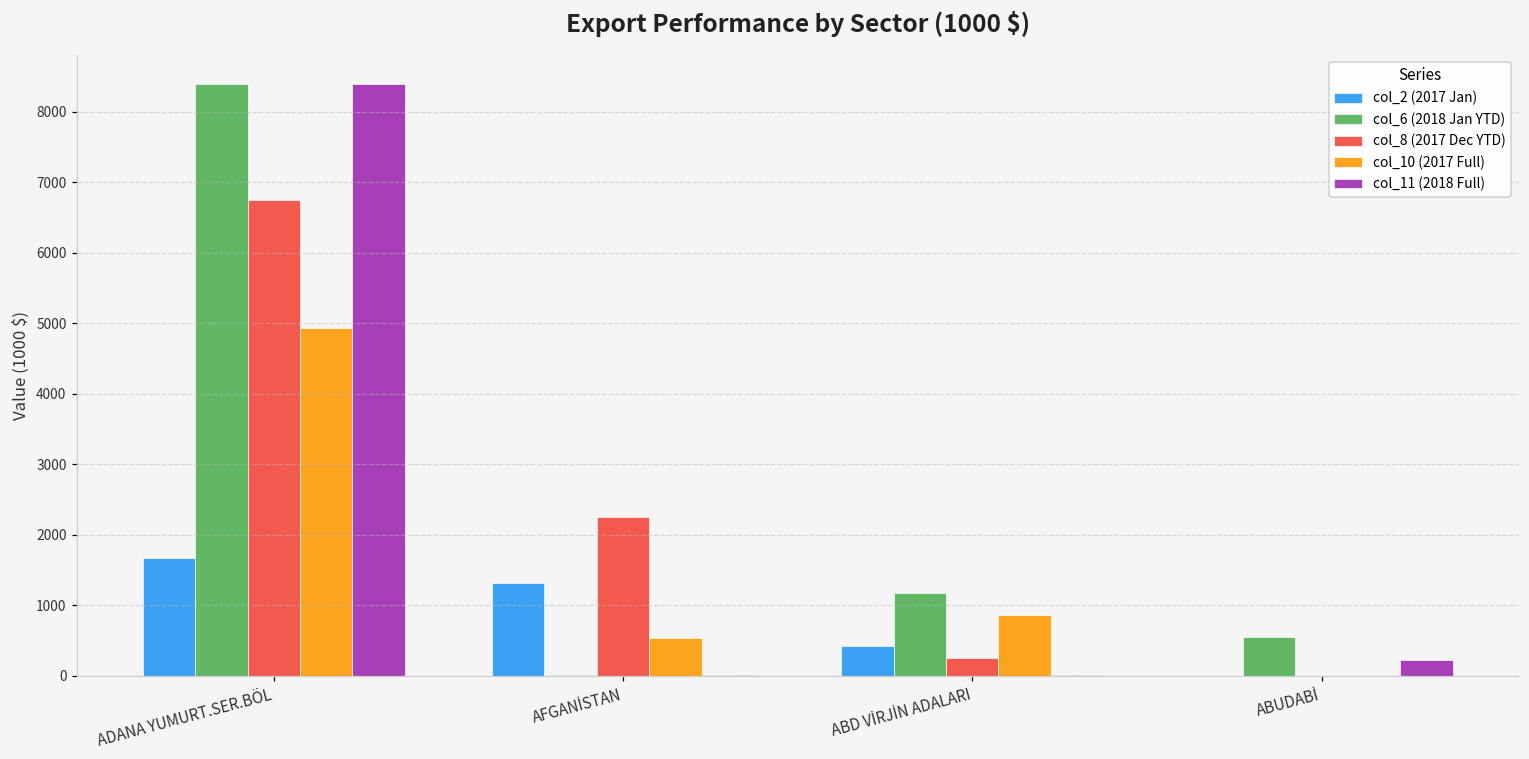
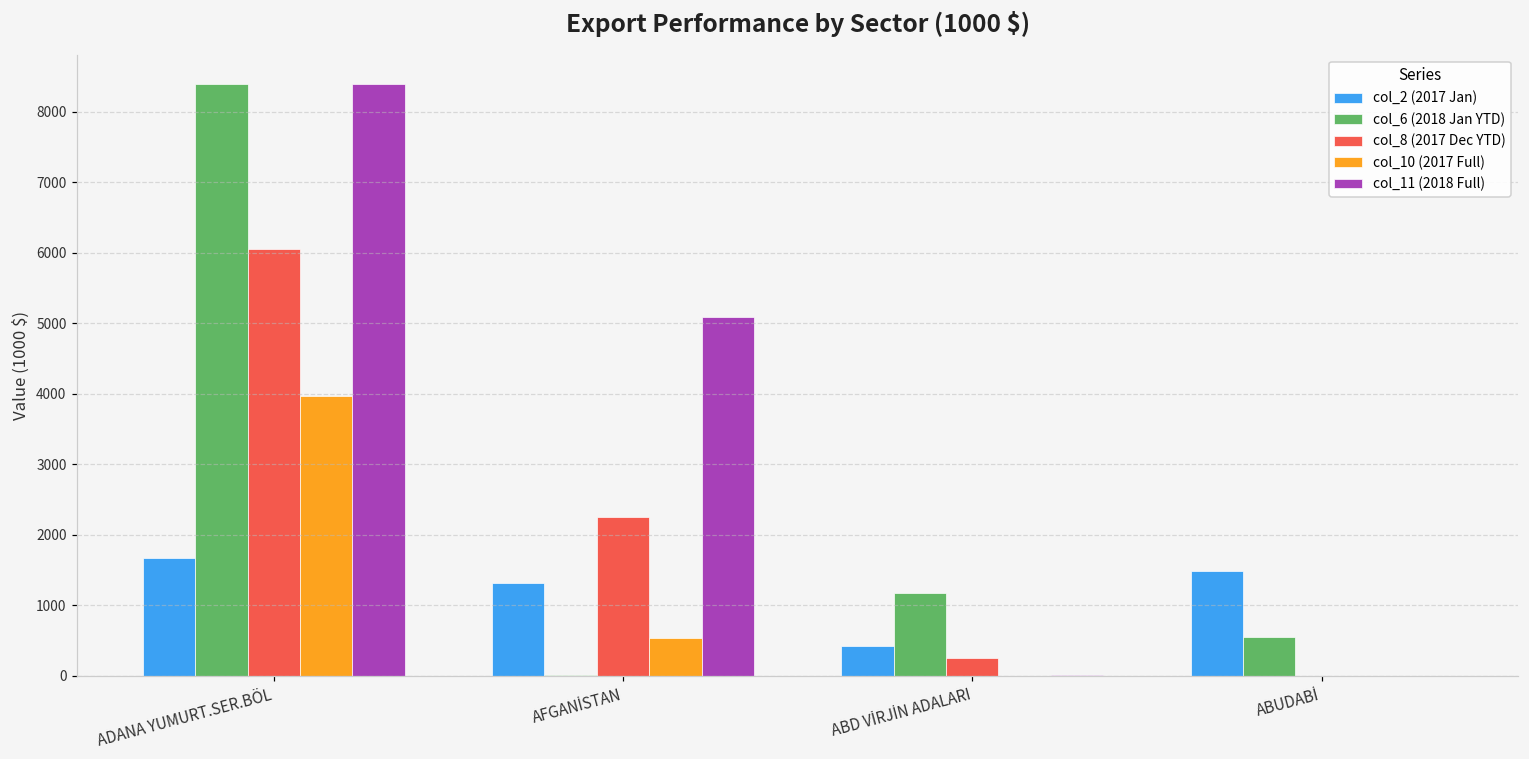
col_8 (2017 Dec YTD), ADANA YUMURT.SER.BÖL: 6700 -> 6100
col_10 (2017 Full), ADANA YUMURT.SER.BÖL: 4900 -> 4000
col_11 (2018 Full), AFGANİSTAN: 0 -> 5100
col_10 (2017 Full), ABD VİRJİN ADALARI: 900 -> 0
col_2 (2017 Jan), ABUDABİ: 0 -> 1500
col_11 (2018 Full), ABUDABİ: 200 -> 0
